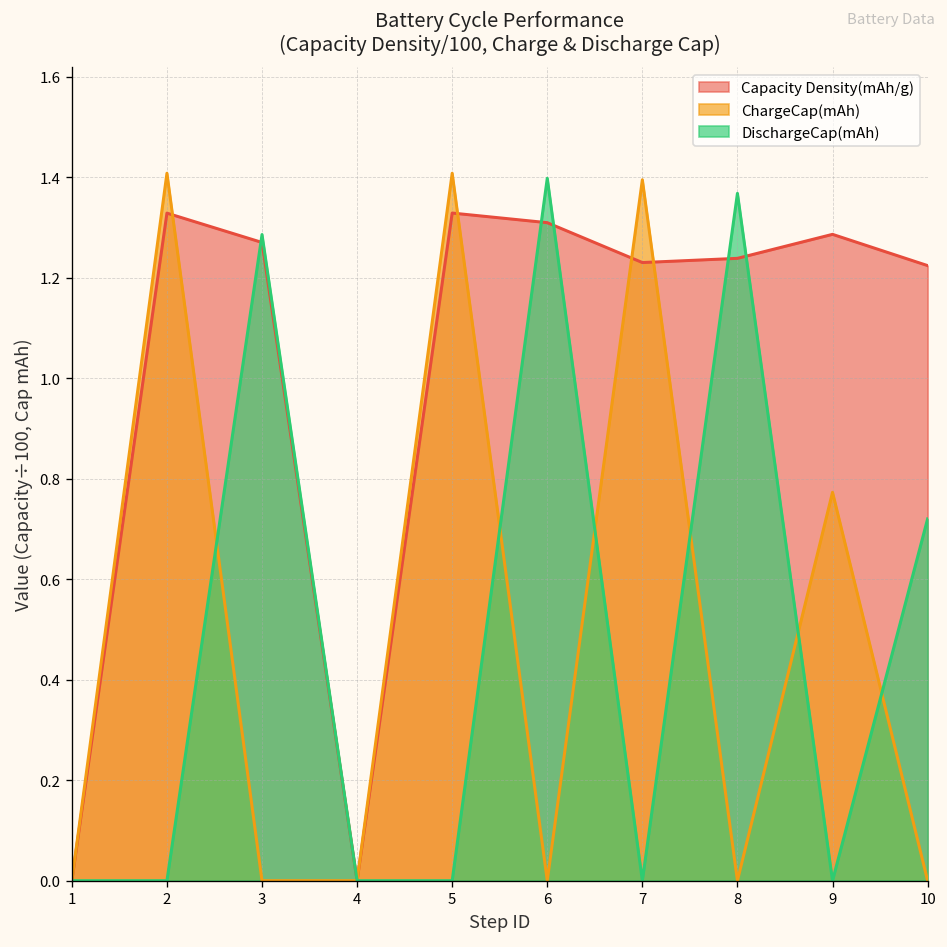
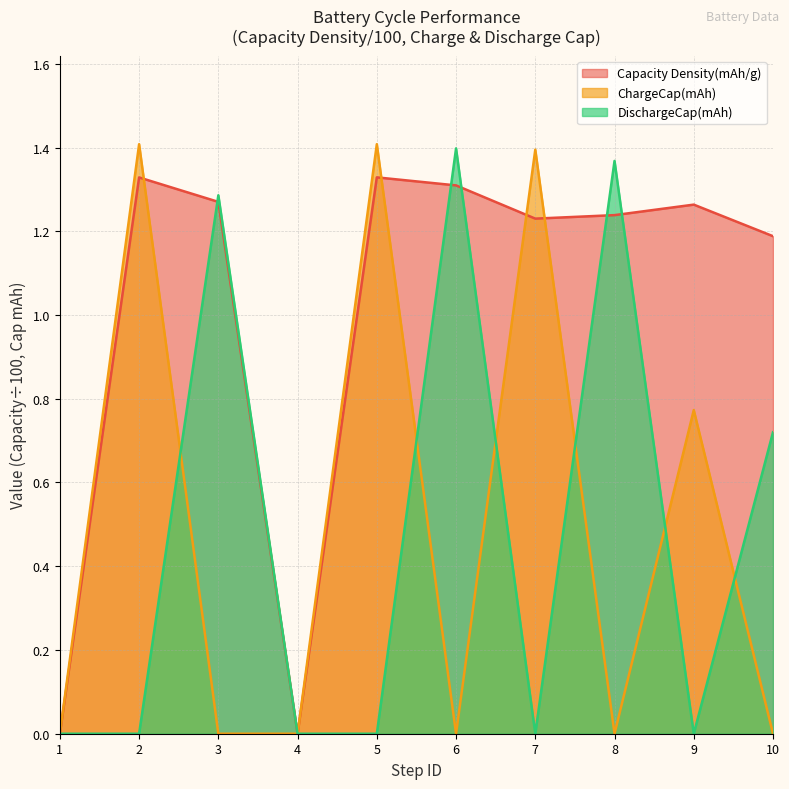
Capacity Density(mAh/g), 9: 1.29 -> 1.26
Capacity Density(mAh/g), 10: 1.22 -> 1.19
